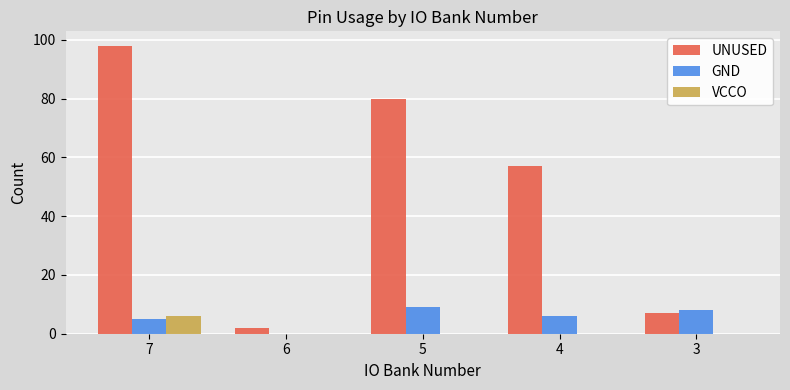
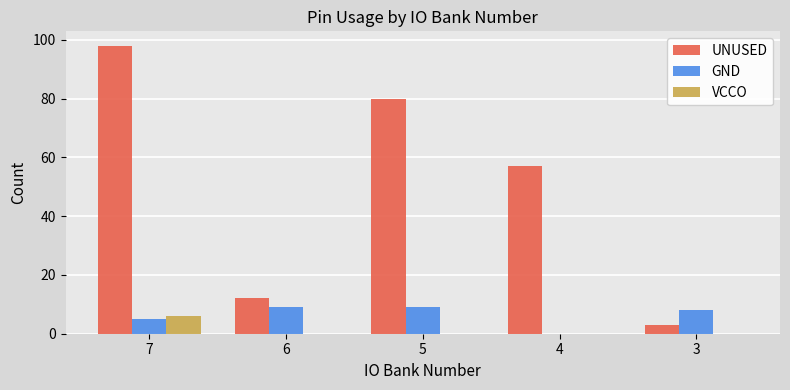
UNUSED, 6: 2 -> 12
GND, 6: 0 -> 9
GND, 4: 6 -> 0
UNUSED, 3: 7 -> 3
